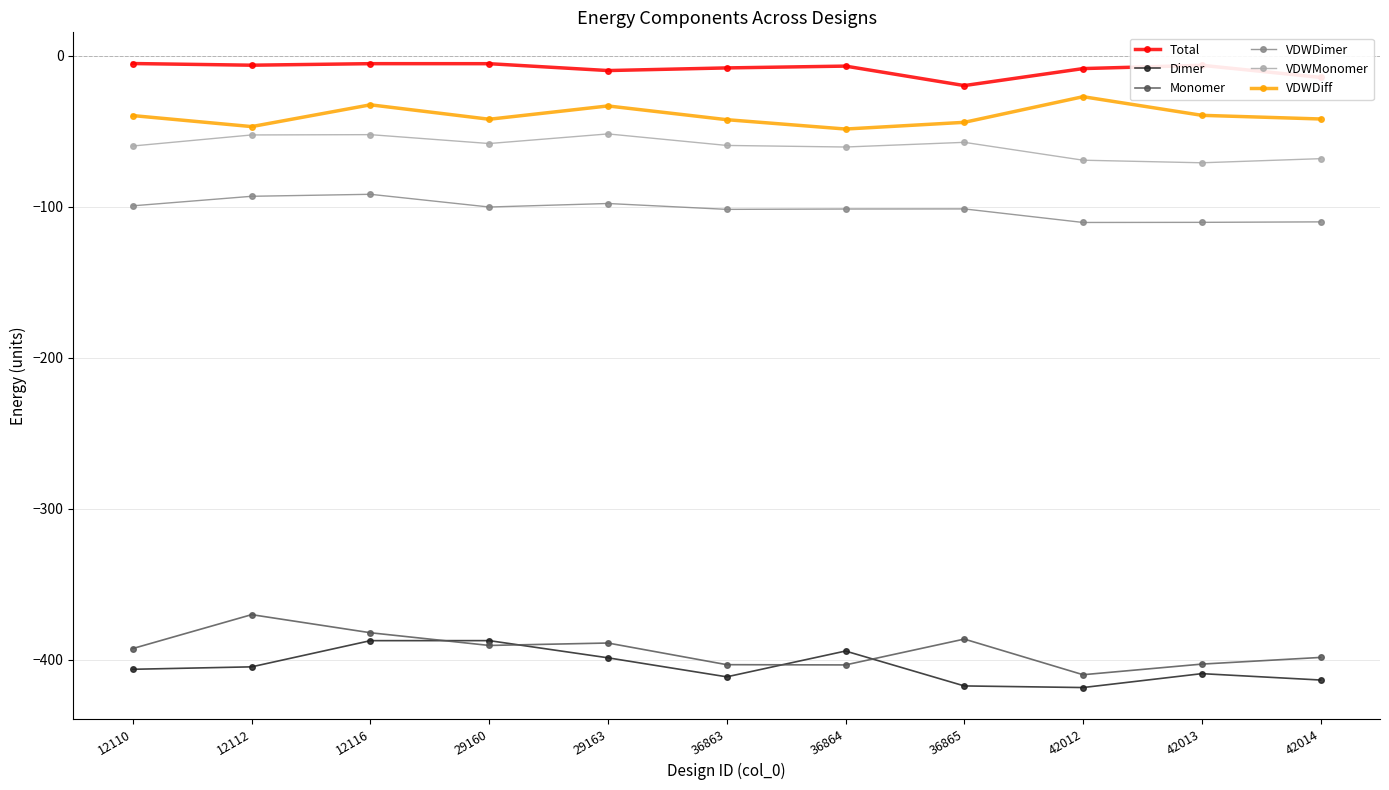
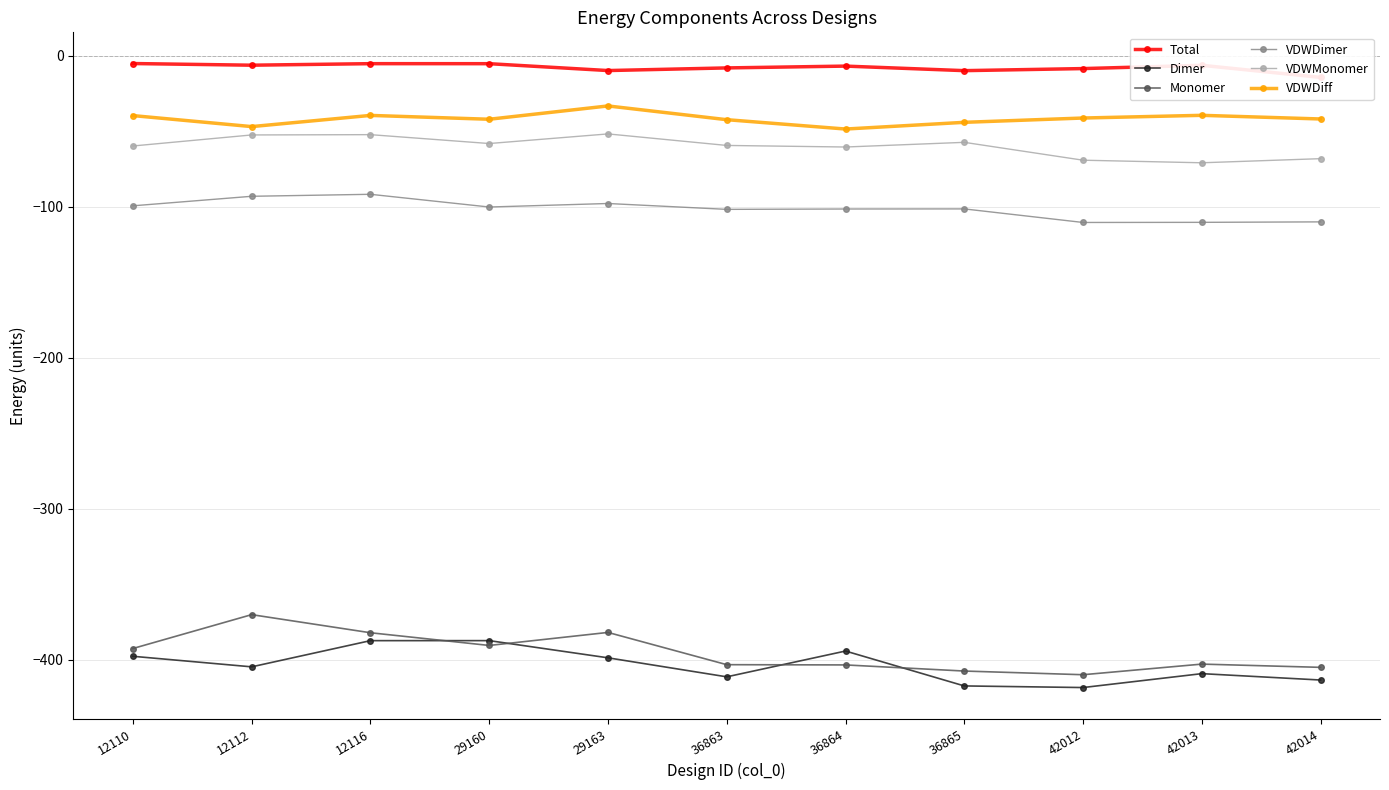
Dimer, 12110: -406 -> -398
VDWDiff, 12116: -32 -> -40
Monomer, 29163: -389 -> -382
Total, 36865: -20 -> -10
Monomer, 36865: -386 -> -408
VDWDiff, 42012: -27 -> -41
Monomer, 42014: -399 -> -405
